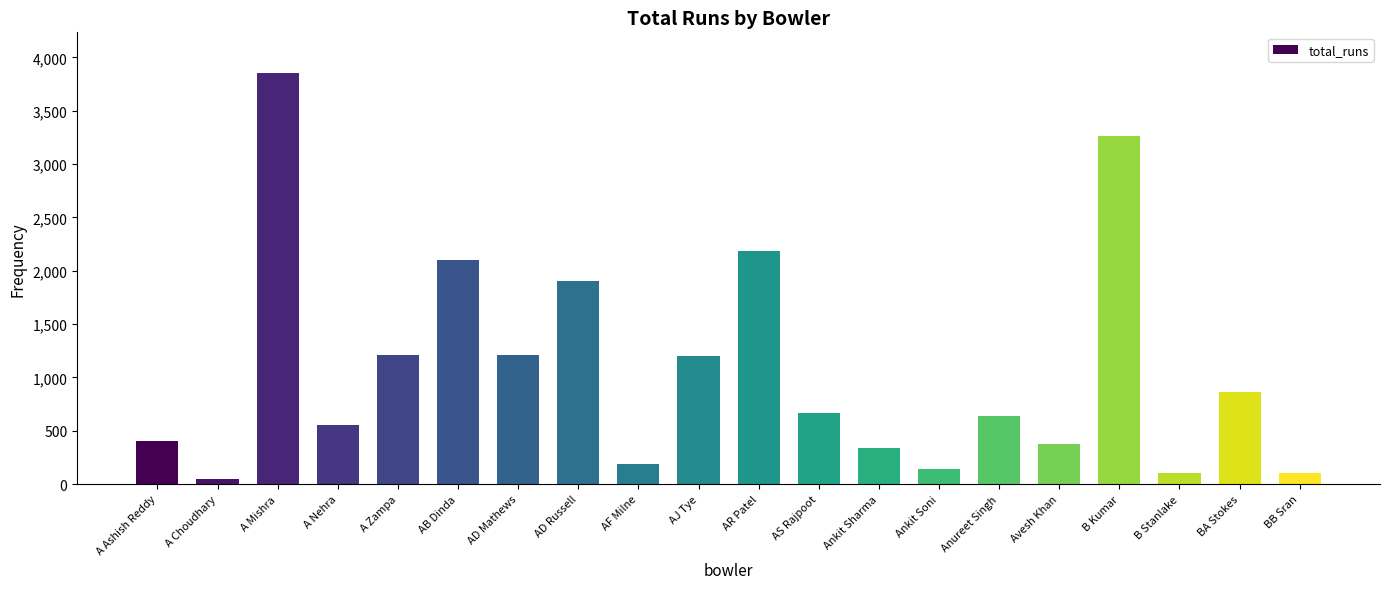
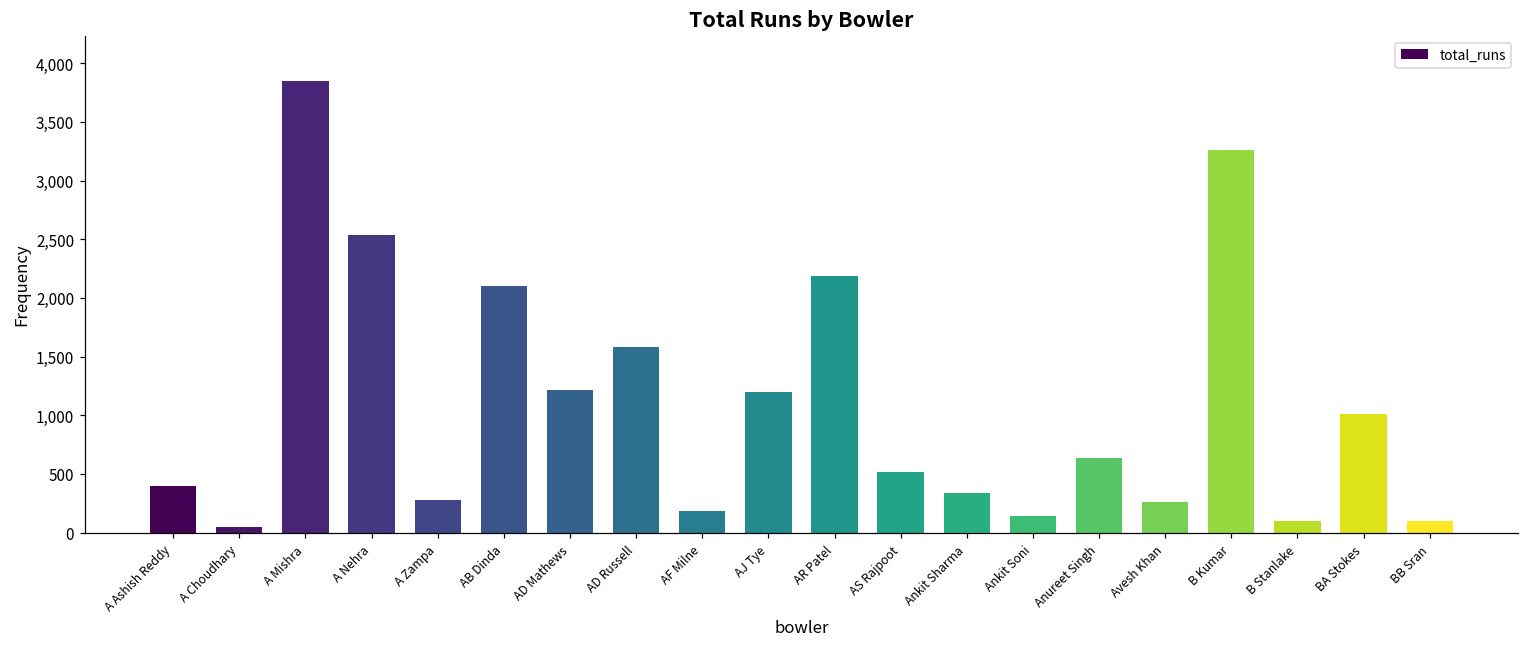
A Nehra: 550 -> 2,540
A Zampa: 1,210 -> 280
AD Russell: 1,900 -> 1,580
AS Rajpoot: 670 -> 520
Avesh Khan: 380 -> 260
BA Stokes: 870 -> 1,010
